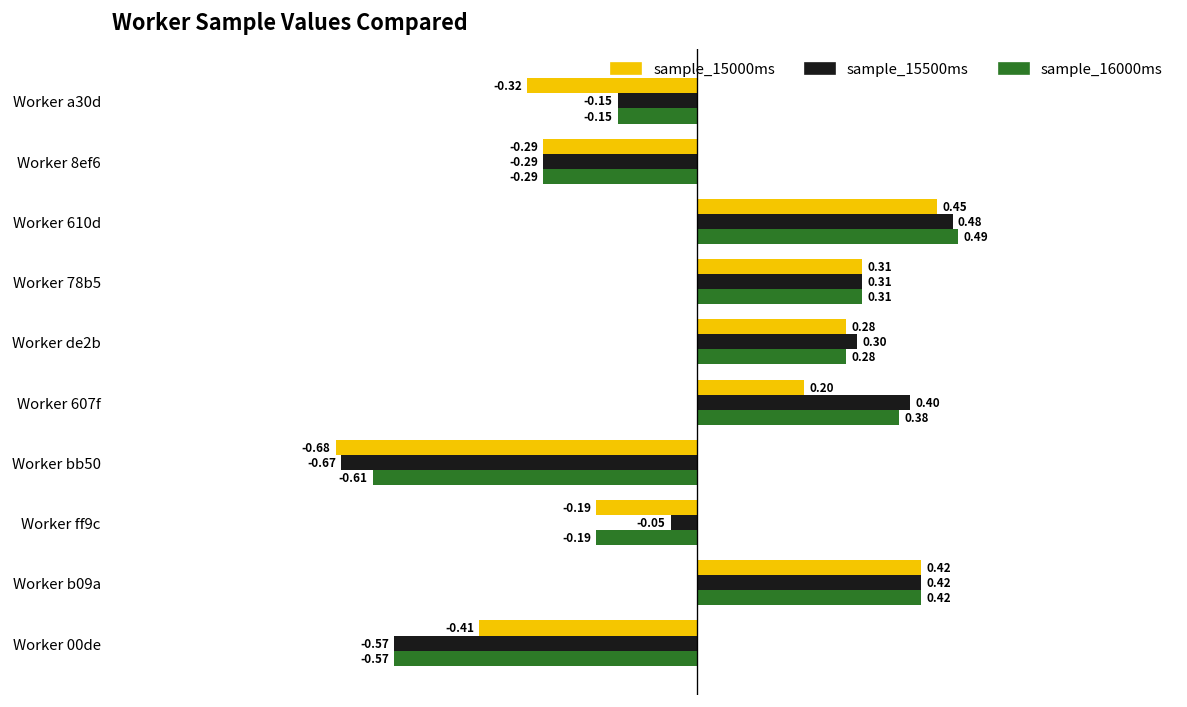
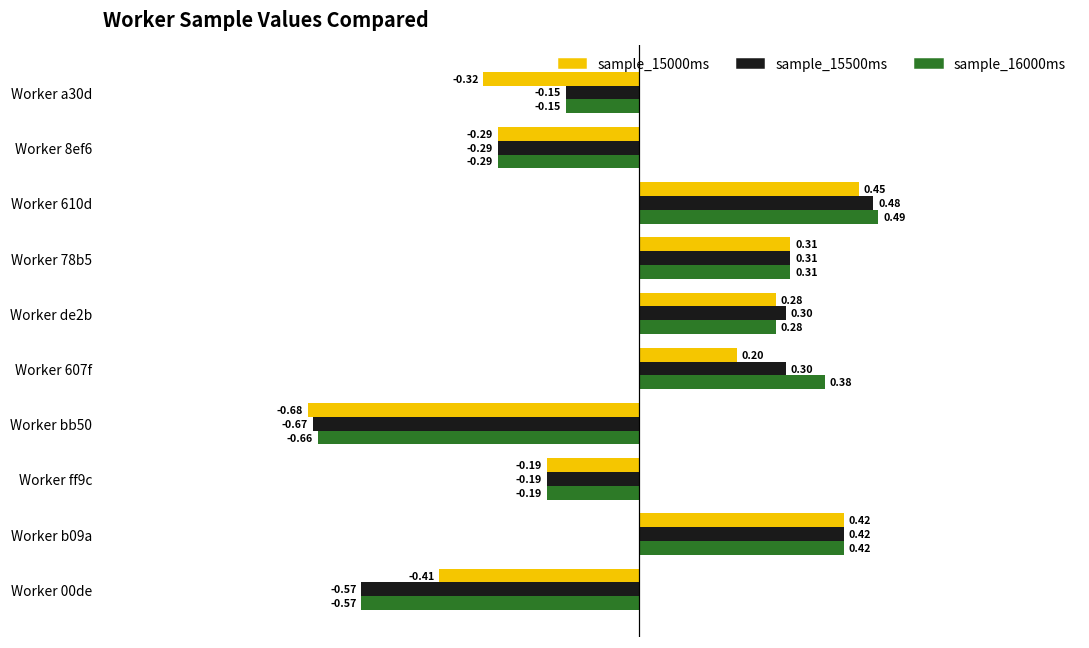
sample_15500ms, Worker 607f: 0.40 -> 0.30
sample_16000ms, Worker bb50: -0.61 -> -0.66
sample_15500ms, Worker ff9c: -0.05 -> -0.19
